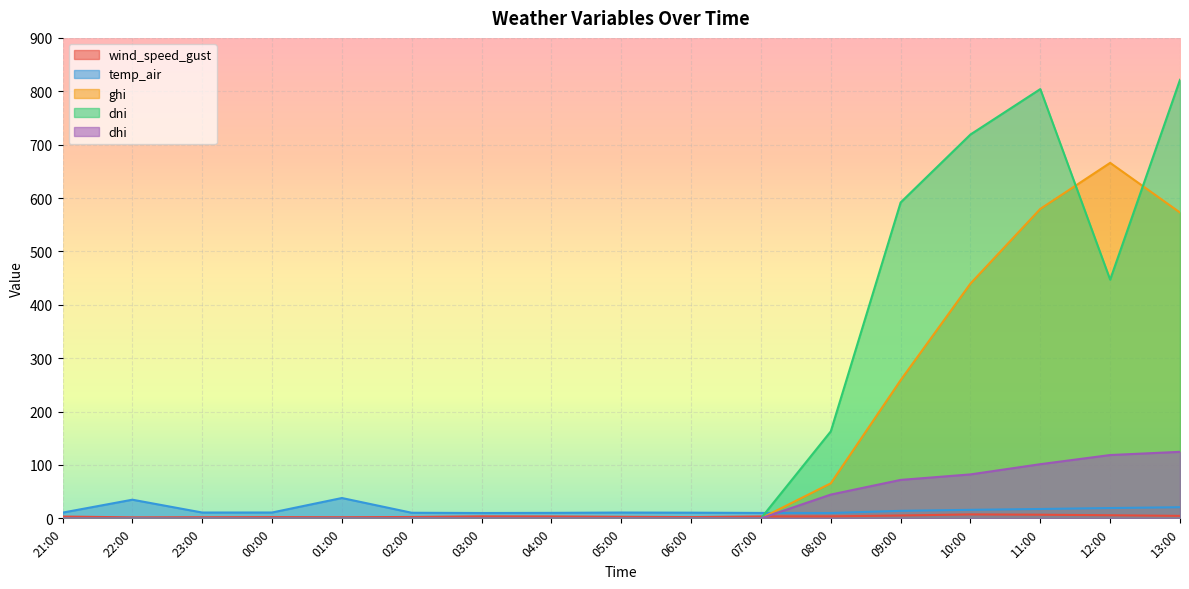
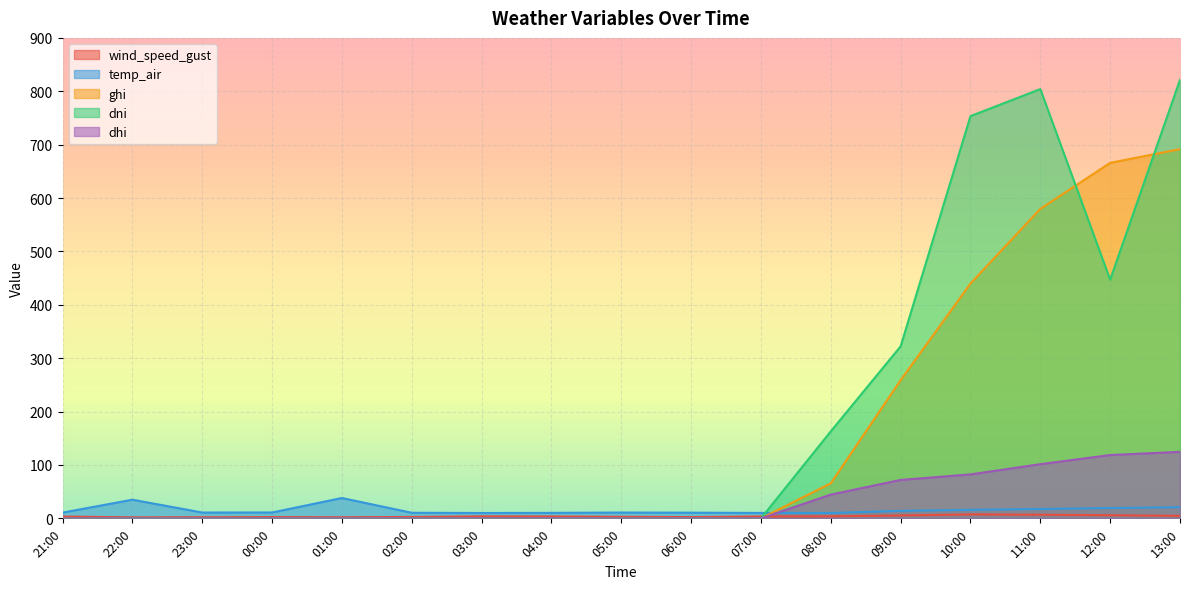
dni, 09:00: 590 -> 320
dni, 10:00: 720 -> 750
ghi, 13:00: 570 -> 690
